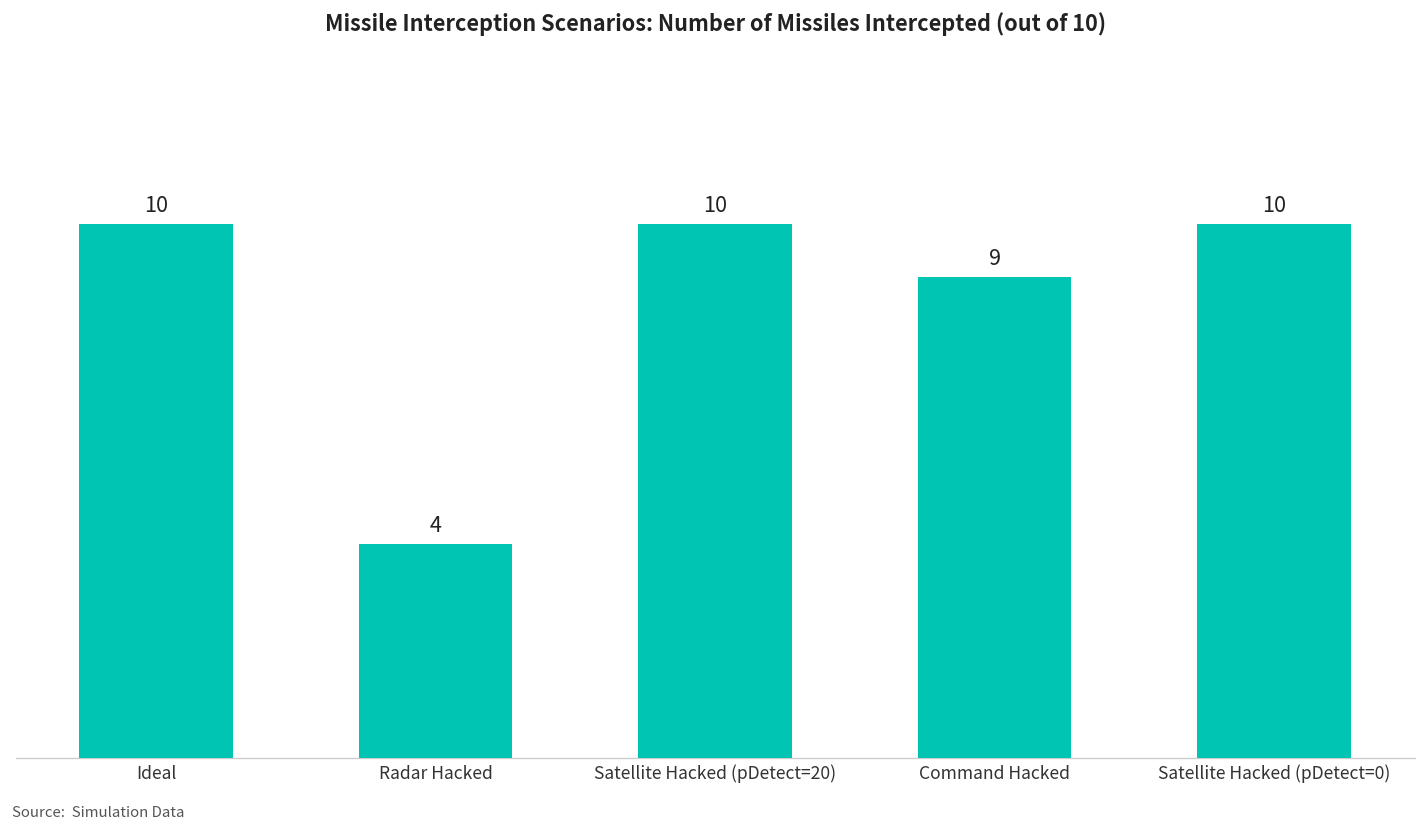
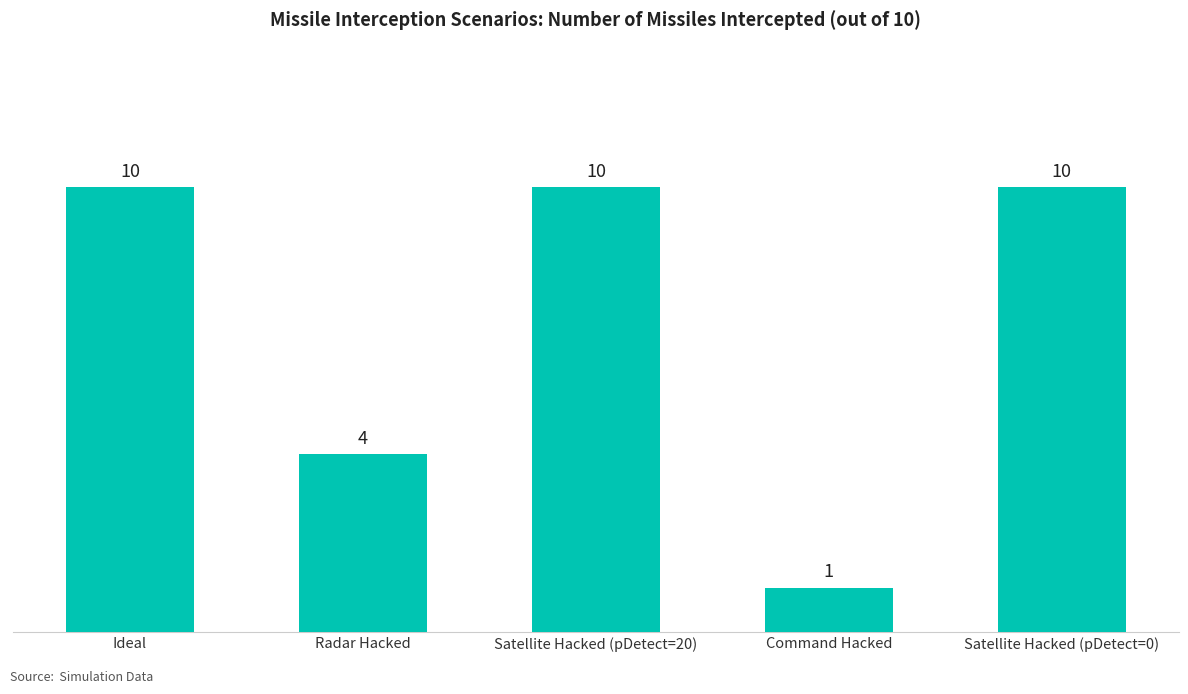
Command Hacked: 9 -> 1
